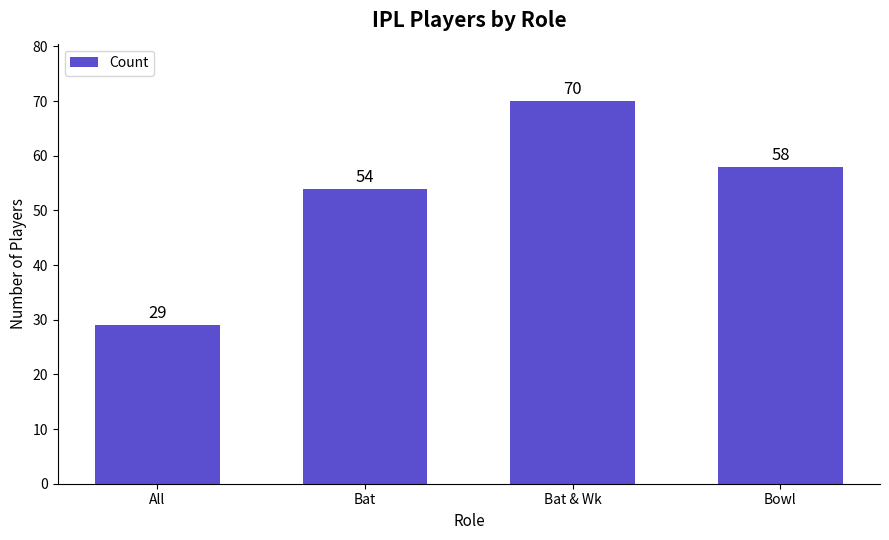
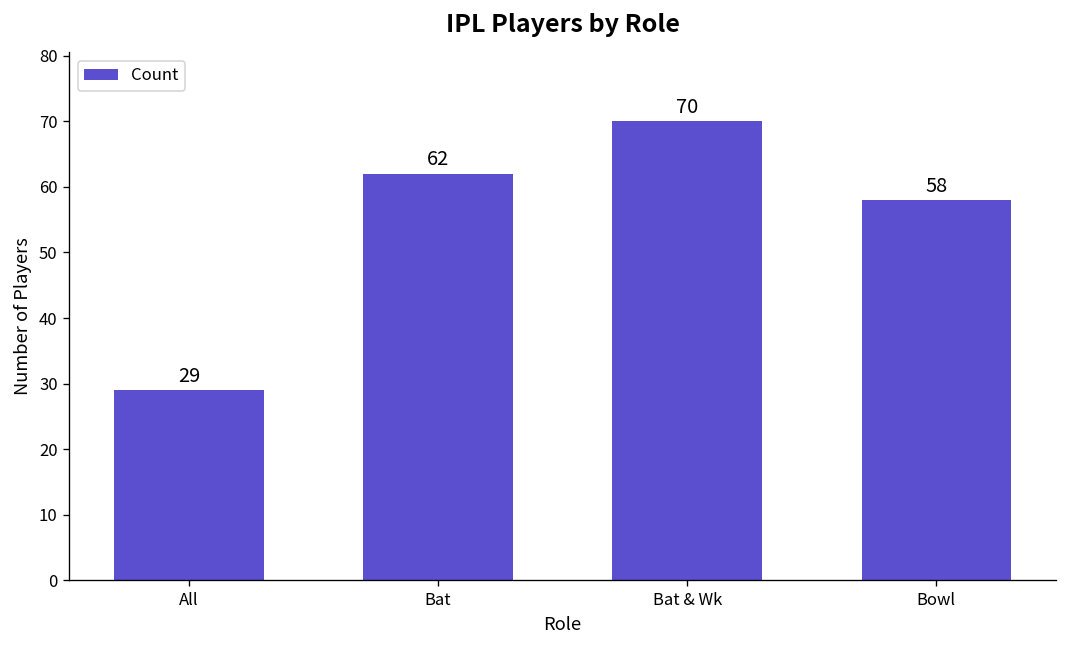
Bat: 54 -> 62
